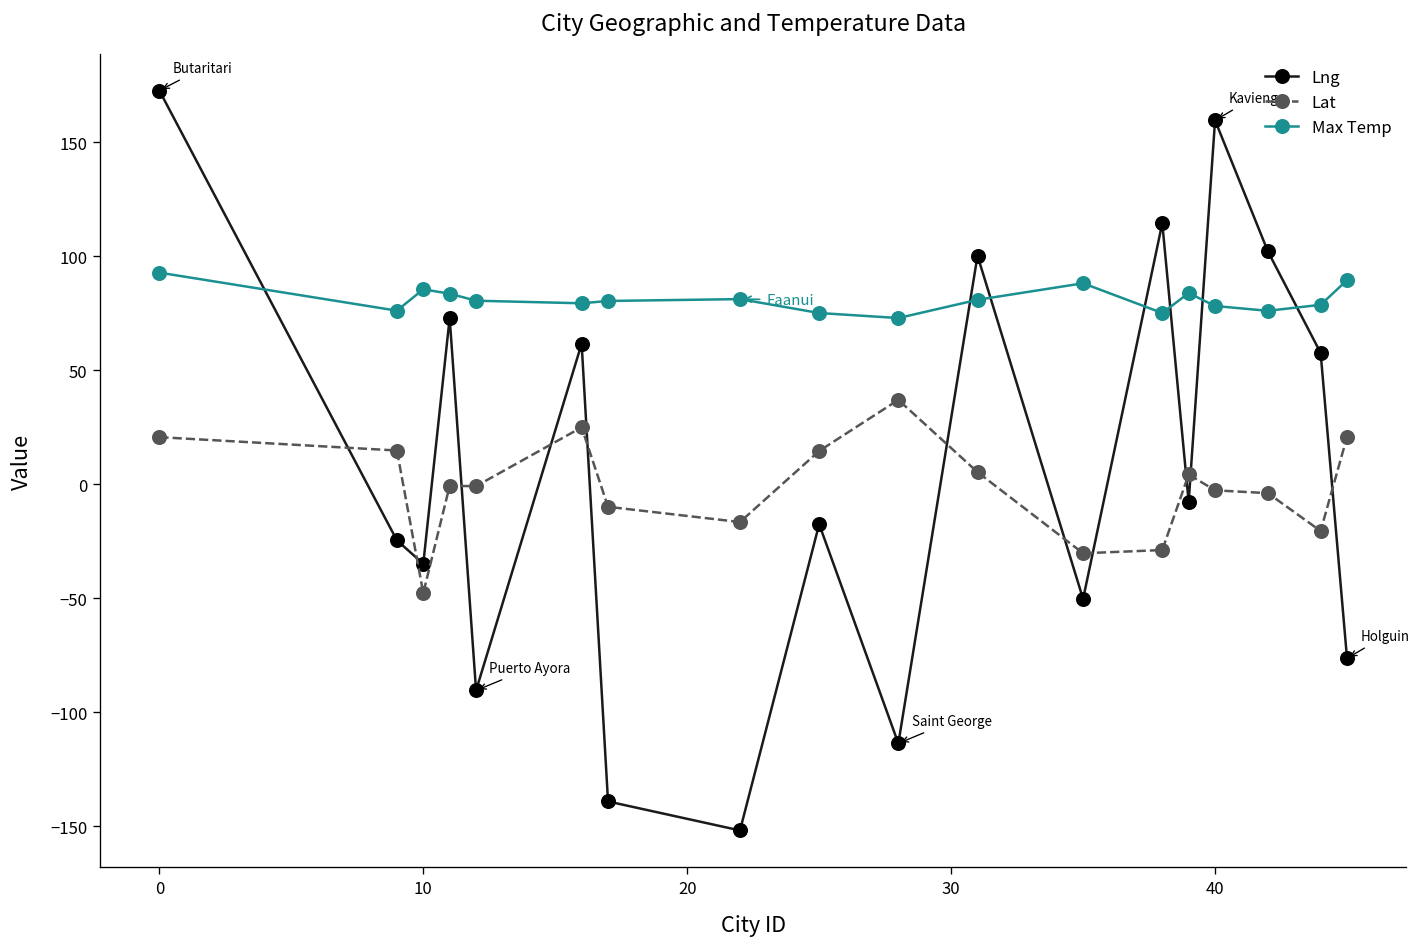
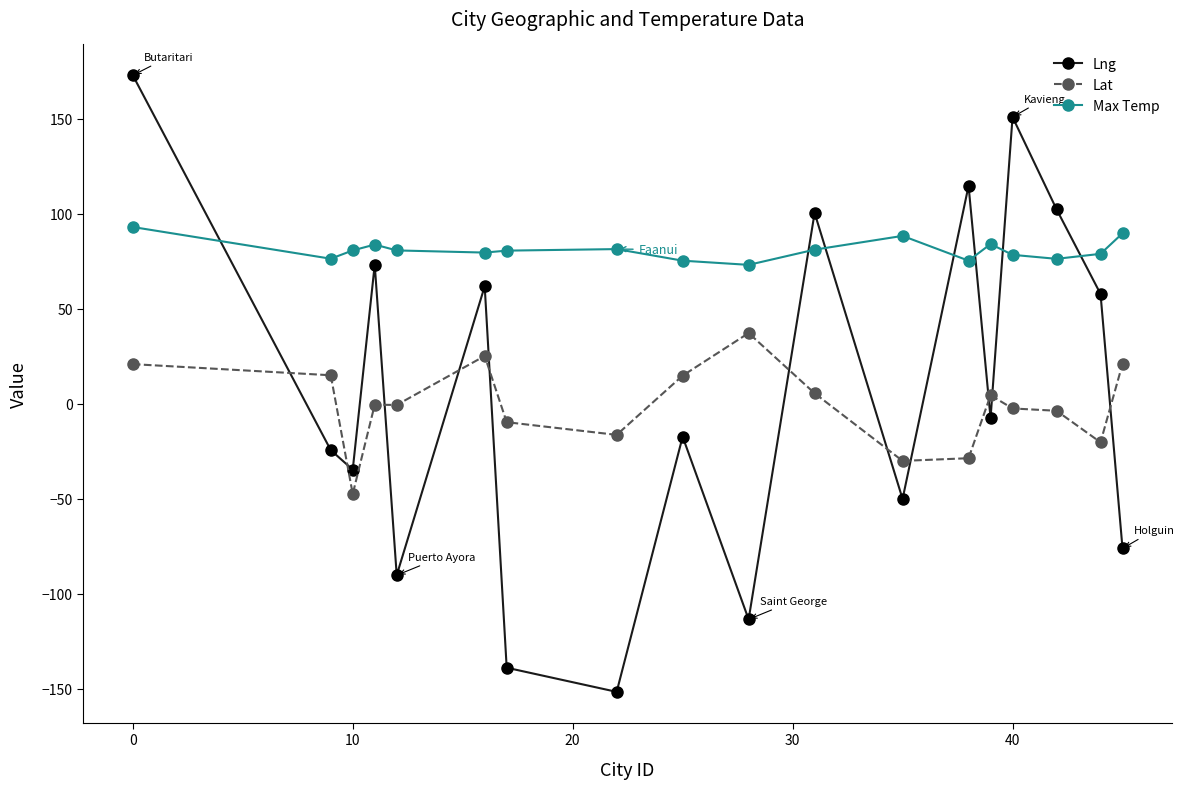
Max Temp, 10: 86 -> 81
Lng, 40: 160 -> 151
